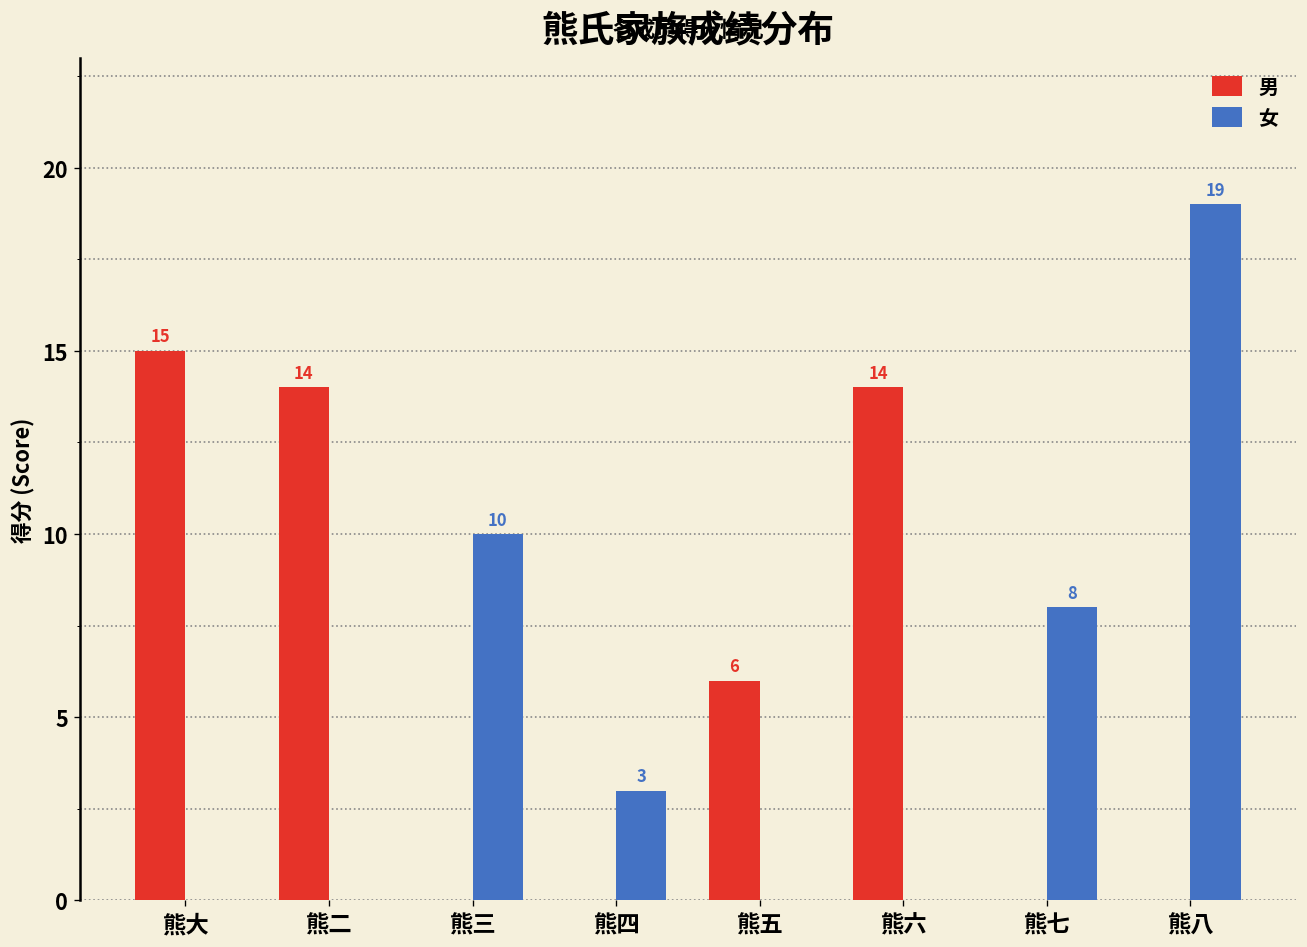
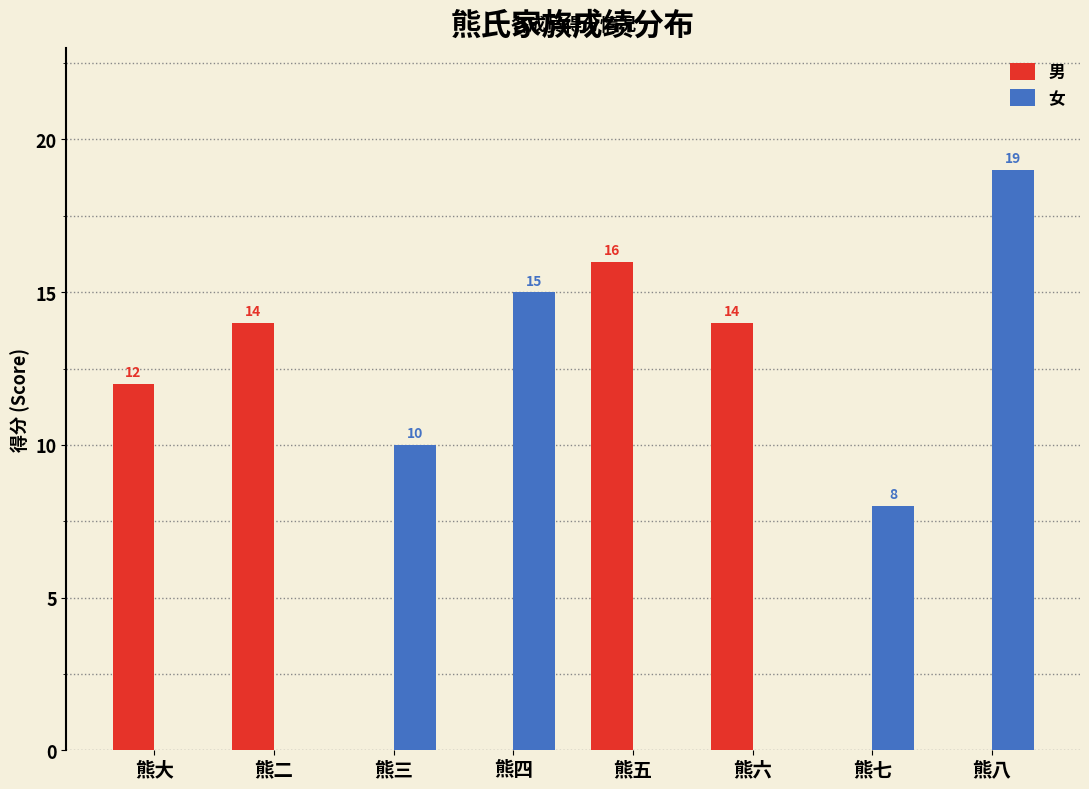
男, 熊大: 15 -> 12
女, 熊四: 3 -> 15
男, 熊五: 6 -> 16
